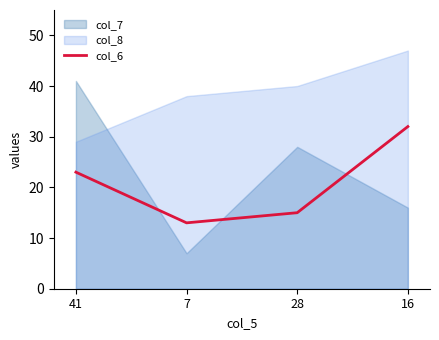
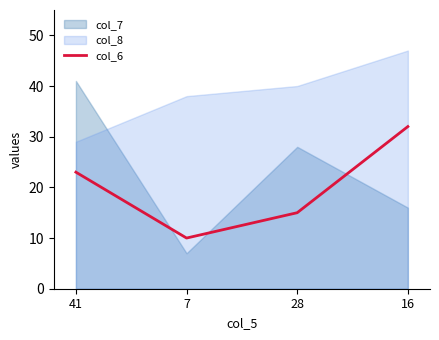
col_6, 7: 13 -> 10
